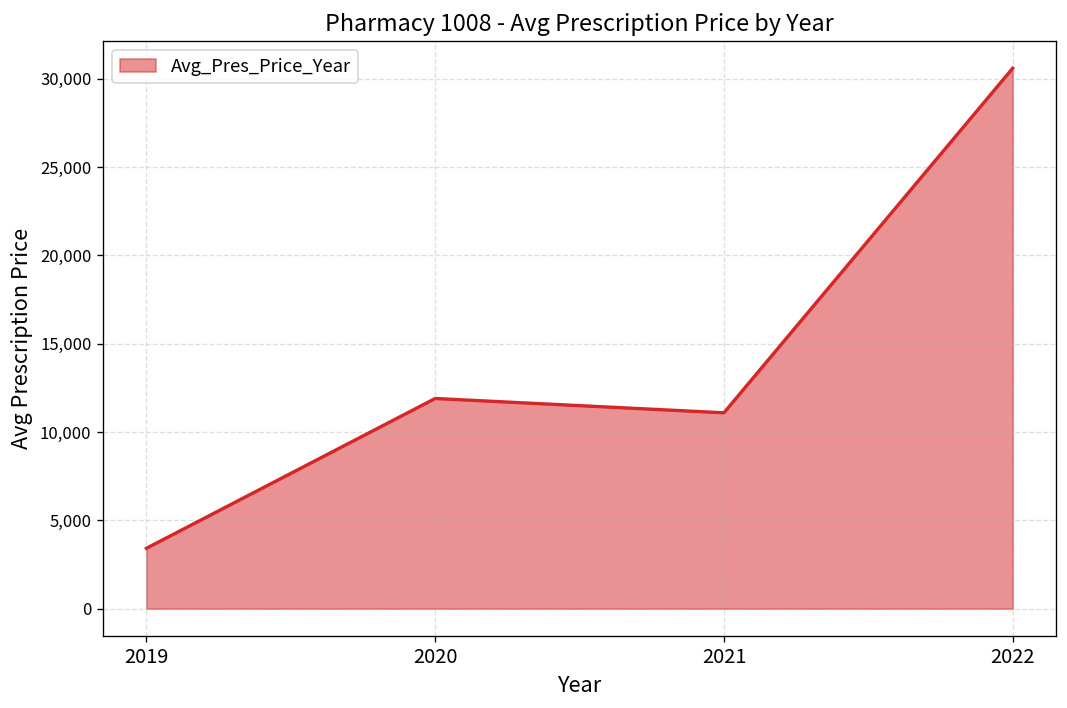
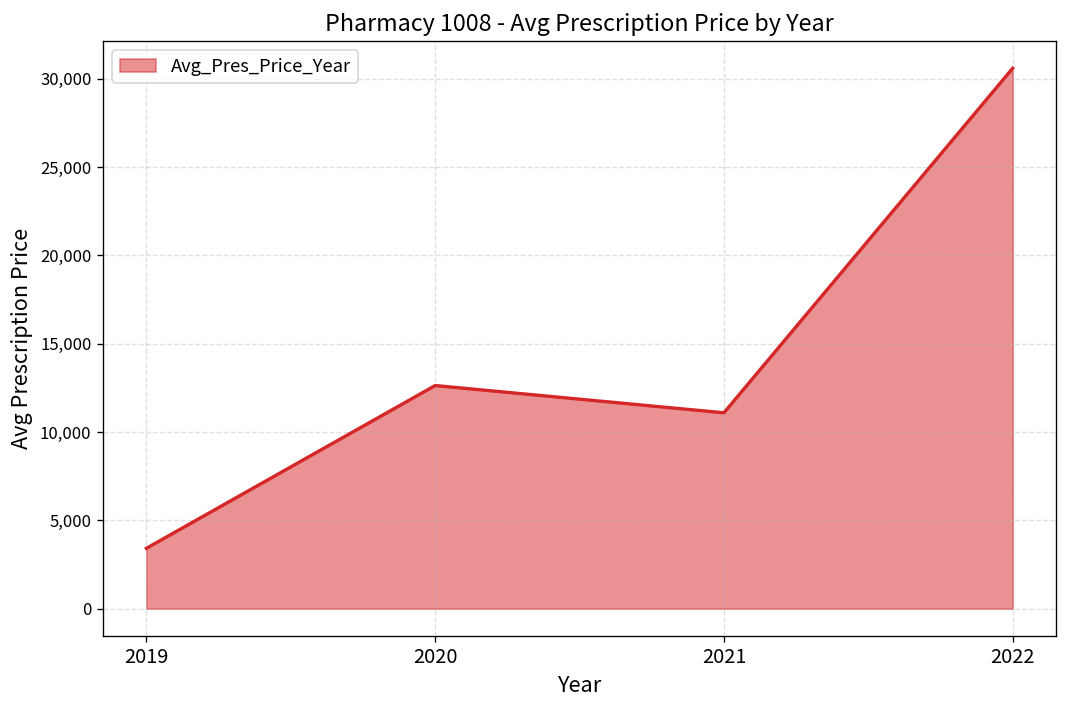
2020: 11,900 -> 12,600
